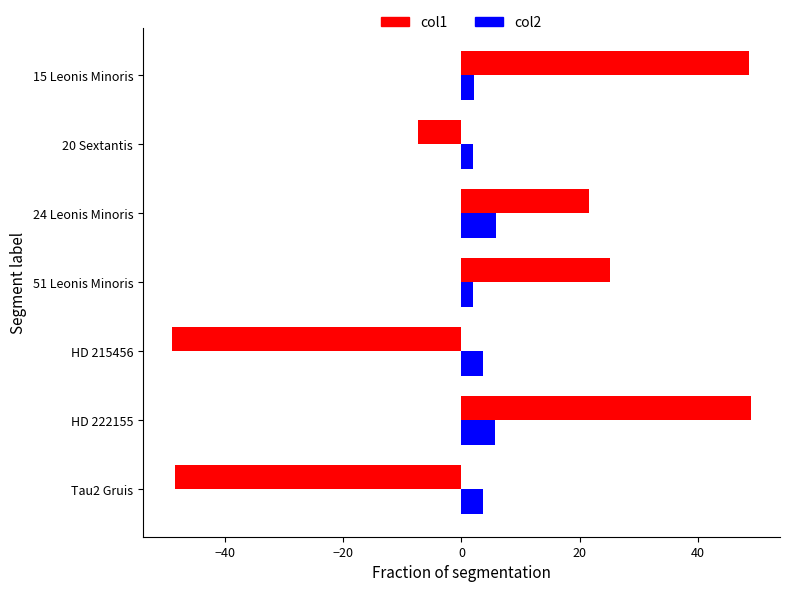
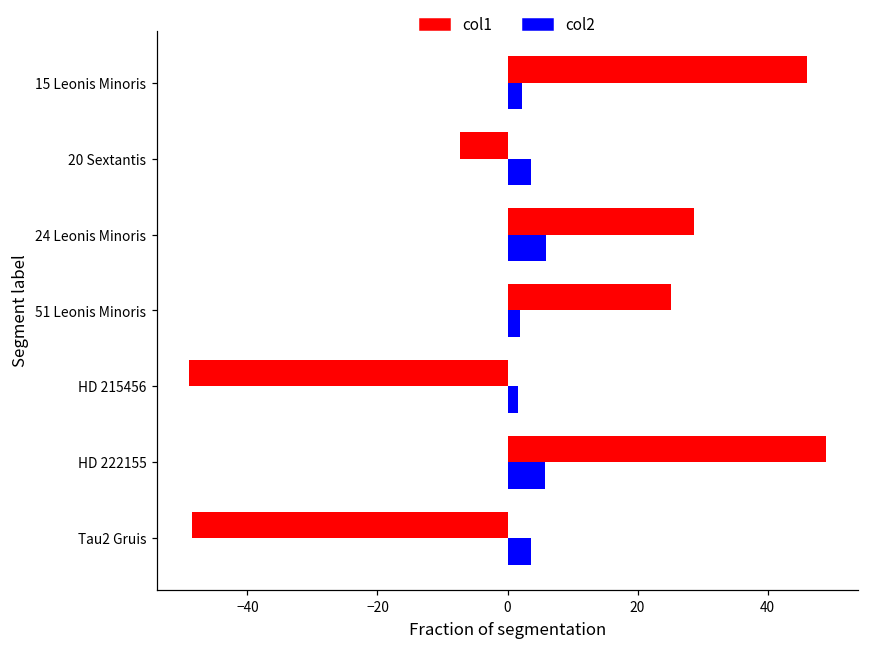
col1, 15 Leonis Minoris: 49 -> 46
col2, 20 Sextantis: 2 -> 4
col1, 24 Leonis Minoris: 22 -> 29
col2, HD 215456: 4 -> 2
